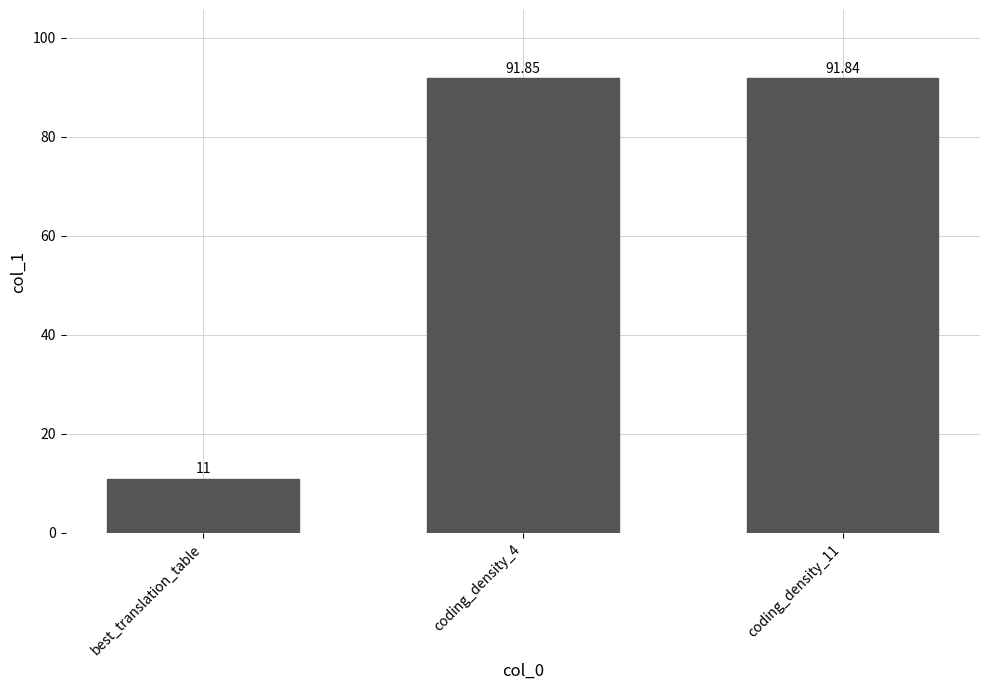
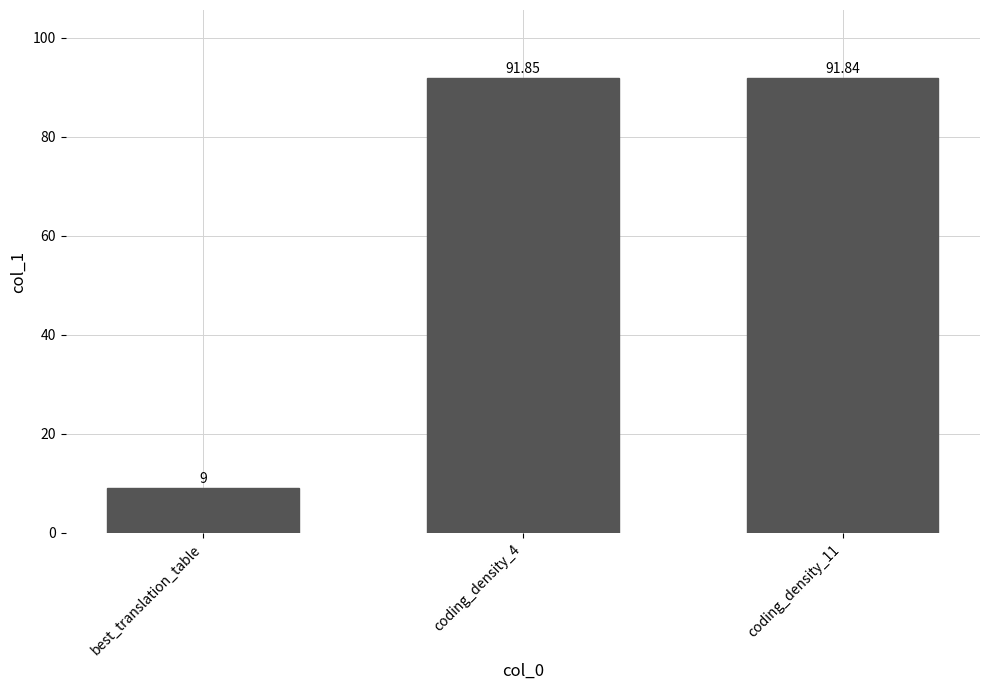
best_translation_table: 11 -> 9
